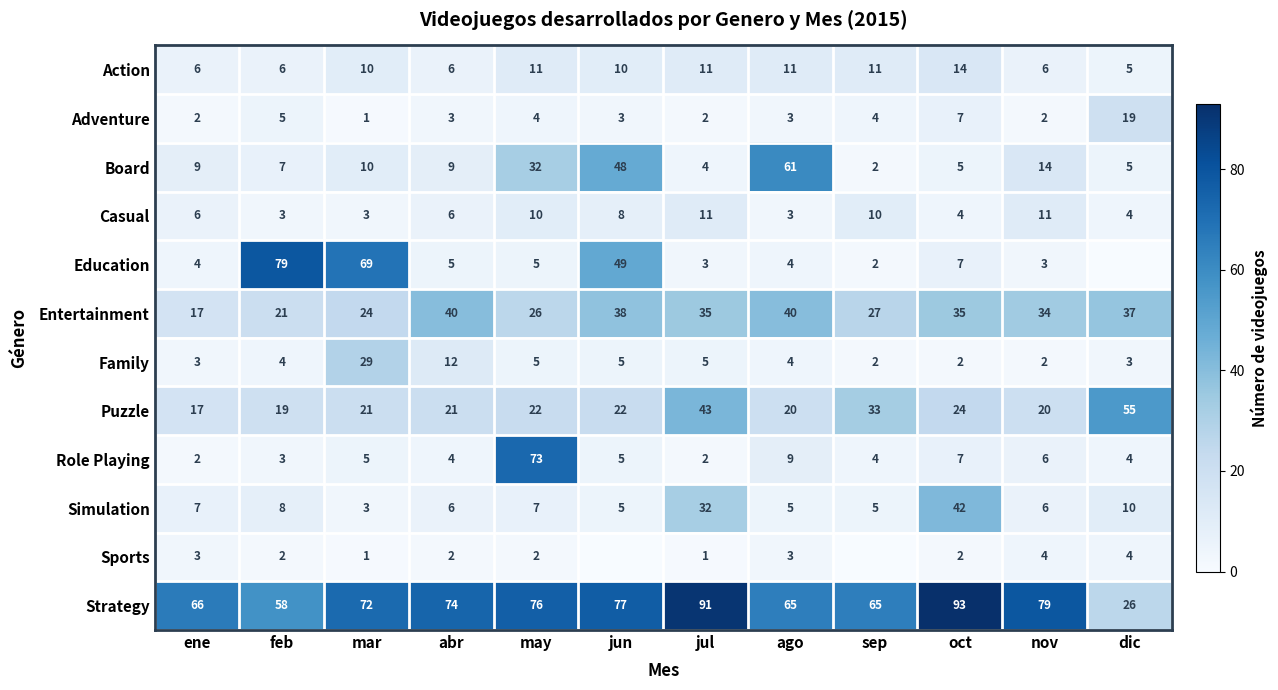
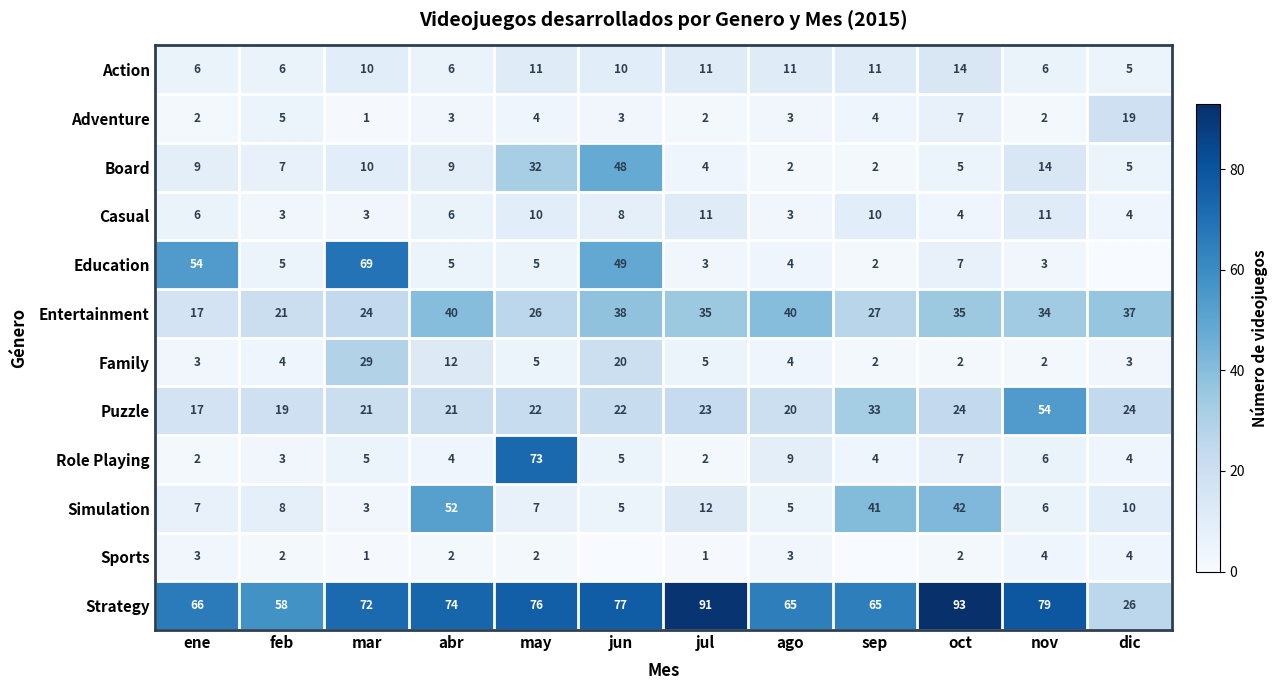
Board, ago: 61 -> 2
Education, ene: 4 -> 54
Education, feb: 79 -> 5
Family, jun: 5 -> 20
Puzzle, jul: 43 -> 23
Puzzle, nov: 20 -> 54
Puzzle, dic: 55 -> 24
Simulation, abr: 6 -> 52
Simulation, jul: 32 -> 12
Simulation, sep: 5 -> 41
